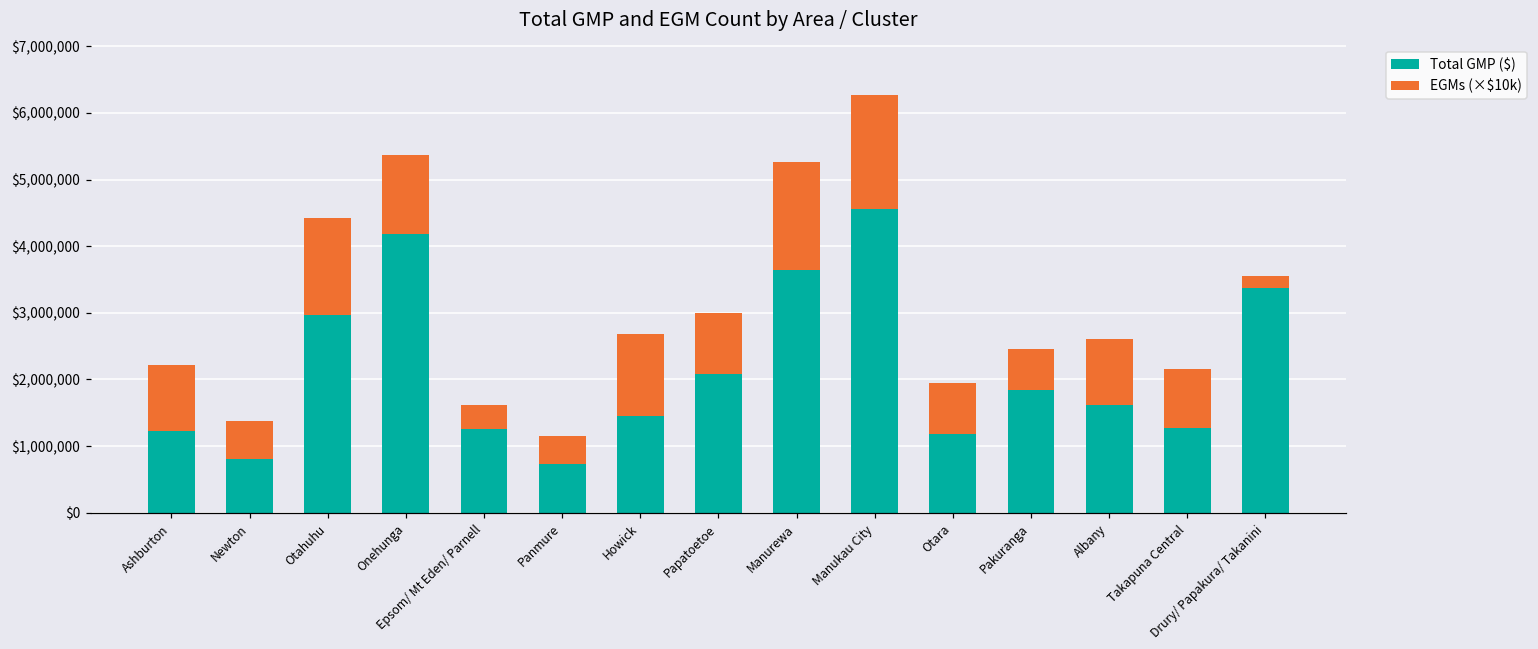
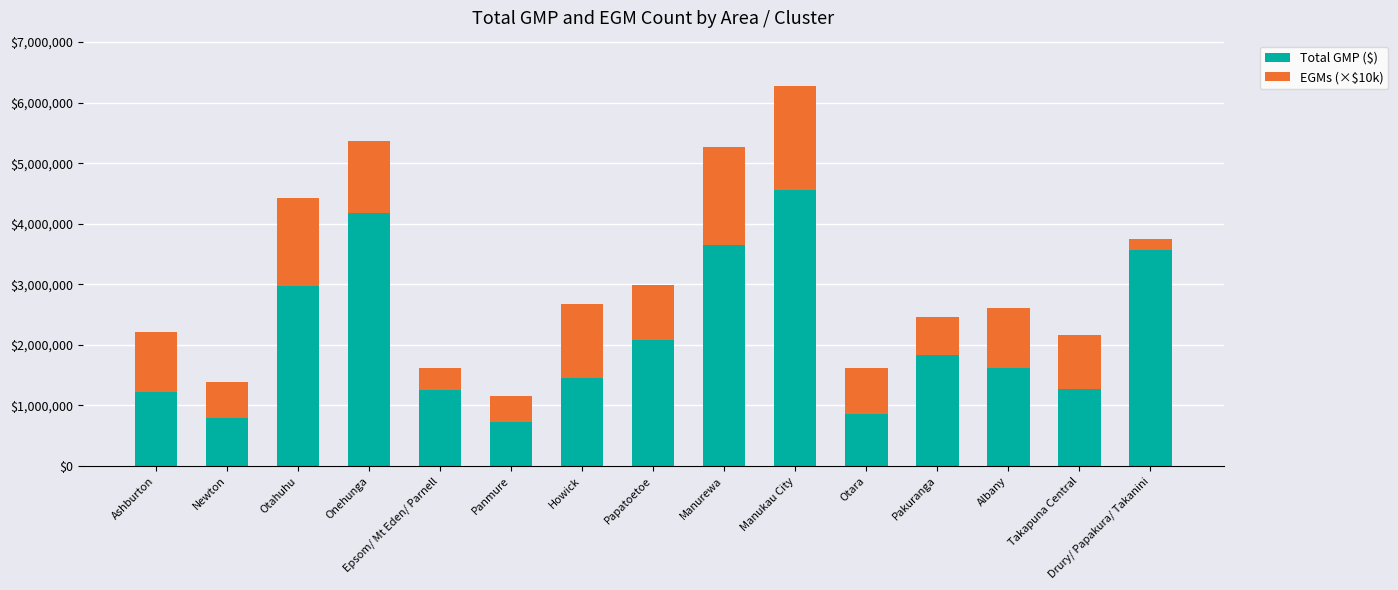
Total GMP ($), Otara: $1,200,000 -> $900,000
Total GMP ($), Drury/ Papakura/ Takanini: $3,400,000 -> $3,600,000
